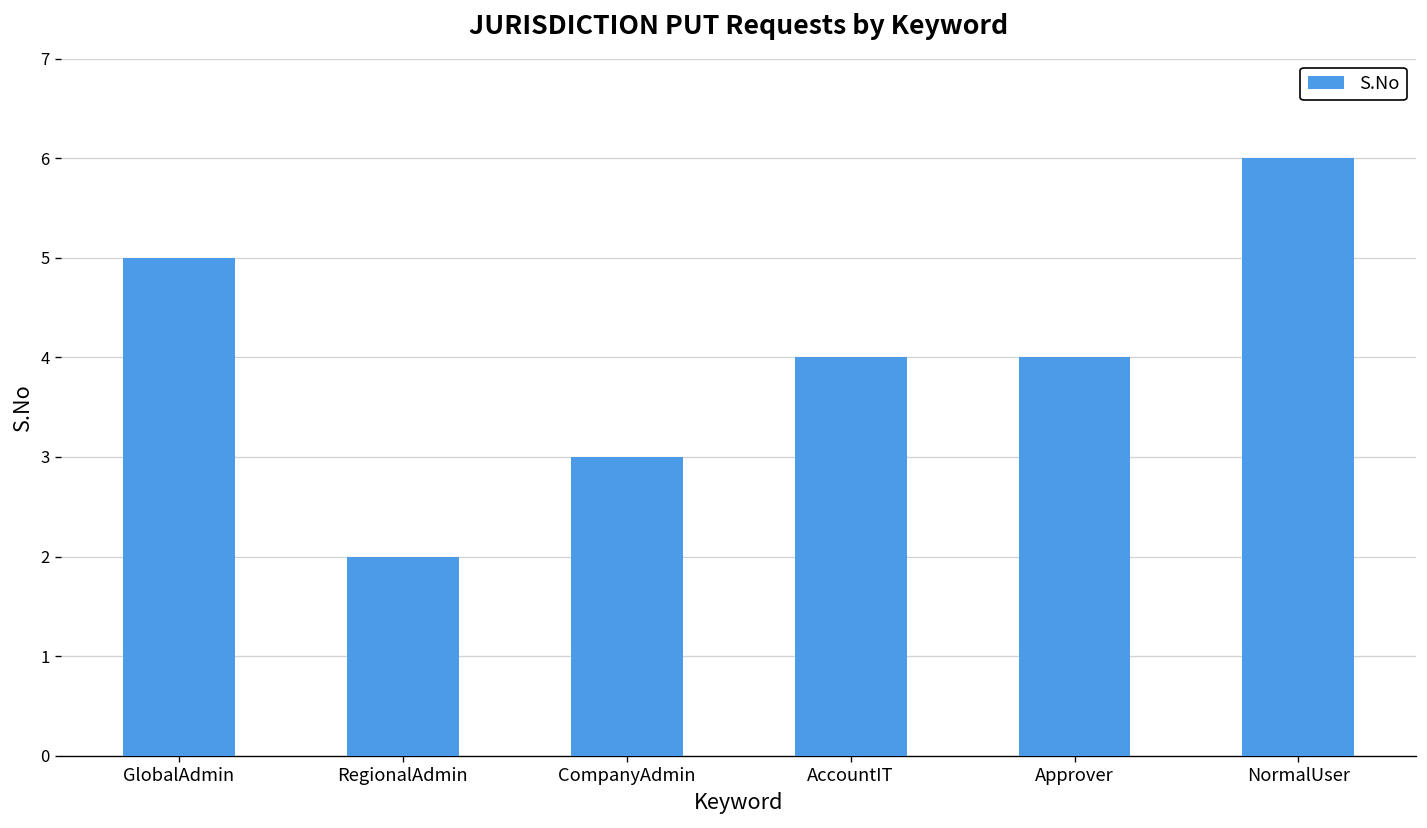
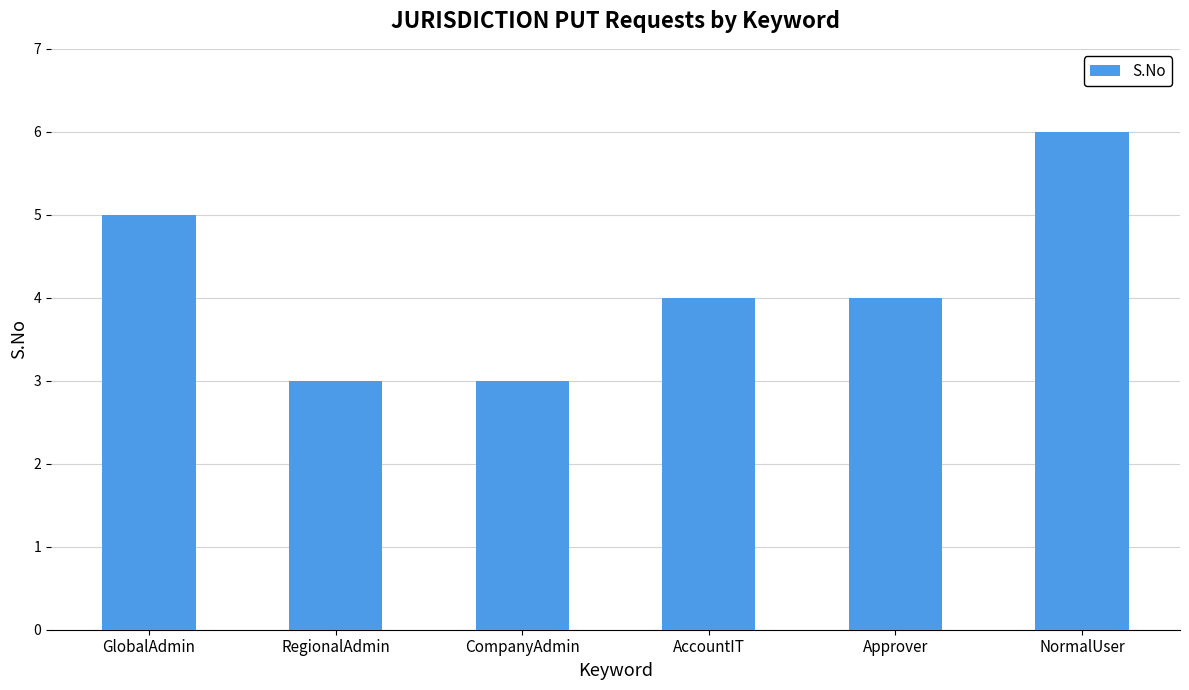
RegionalAdmin: 2 -> 3
